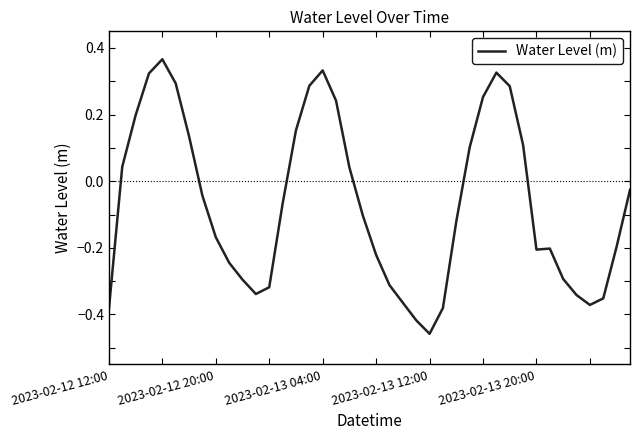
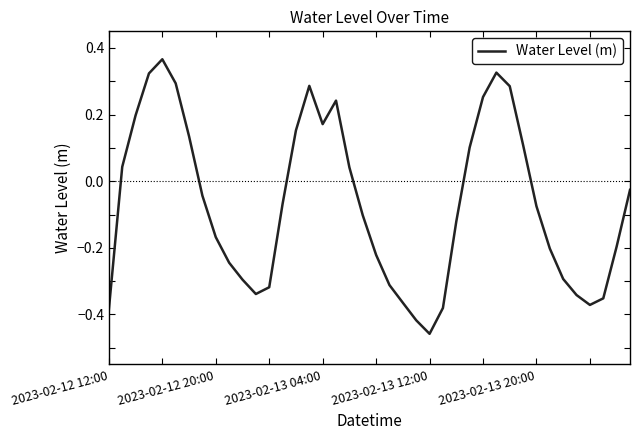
2023-02-13 04:00: 0.33 -> 0.17
2023-02-13 20:00: -0.21 -> -0.08
